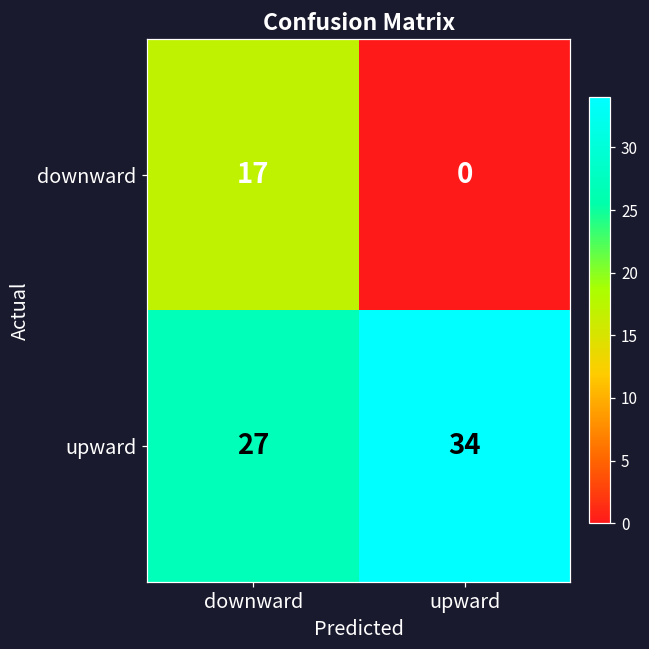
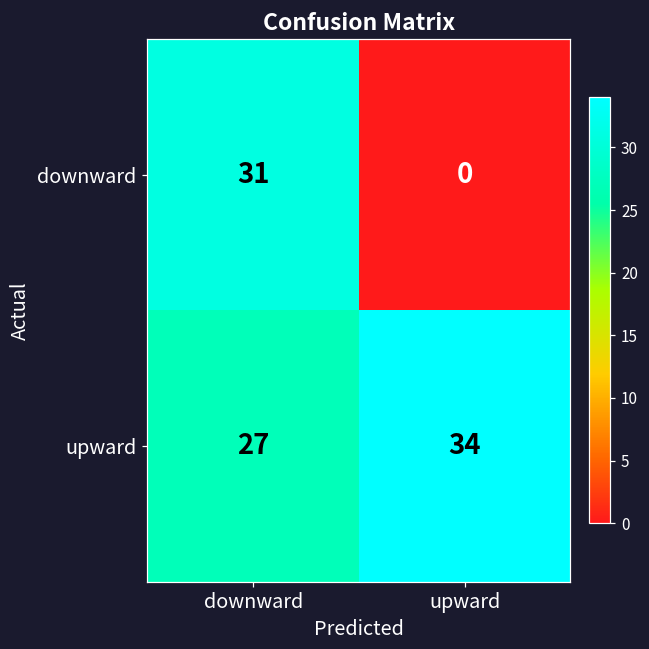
downward, downward: 17 -> 31
